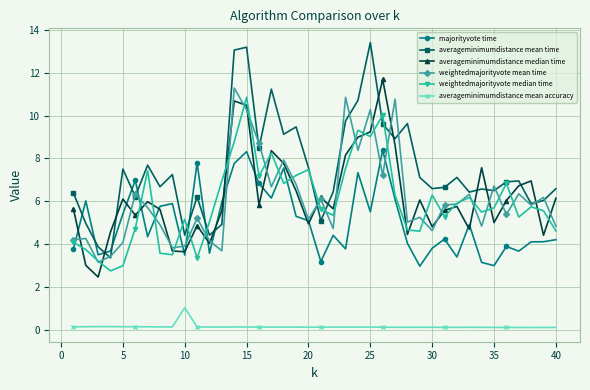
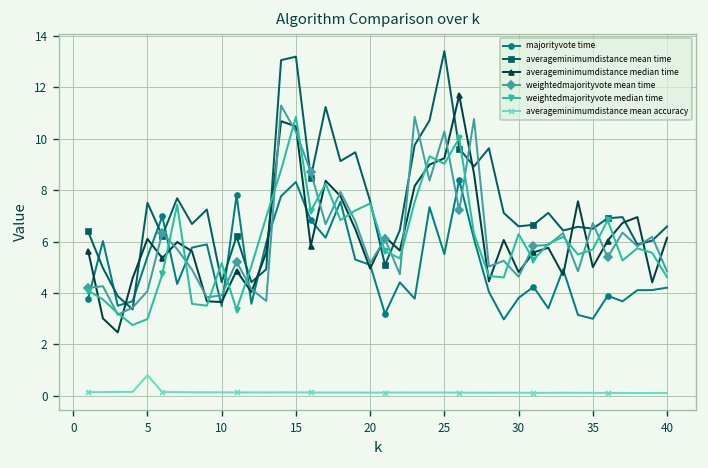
averageminimumdistance mean accuracy, 5: 0.1 -> 0.8
averageminimumdistance mean accuracy, 10: 1.0 -> 0.1
